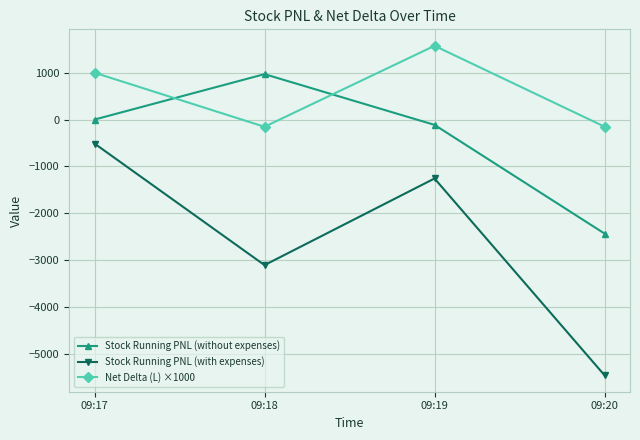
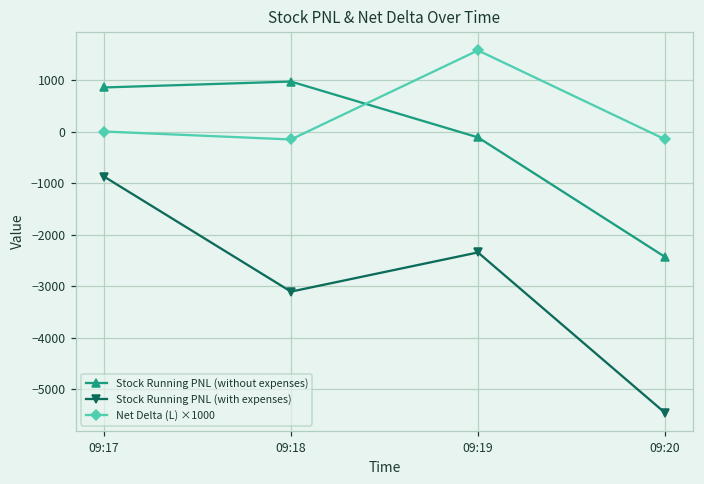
Stock Running PNL (without expenses), 09:17: 0 -> 900
Stock Running PNL (with expenses), 09:17: -500 -> -900
Net Delta (L) ×1000, 09:17: 1000 -> 0
Stock Running PNL (with expenses), 09:19: -1300 -> -2300
